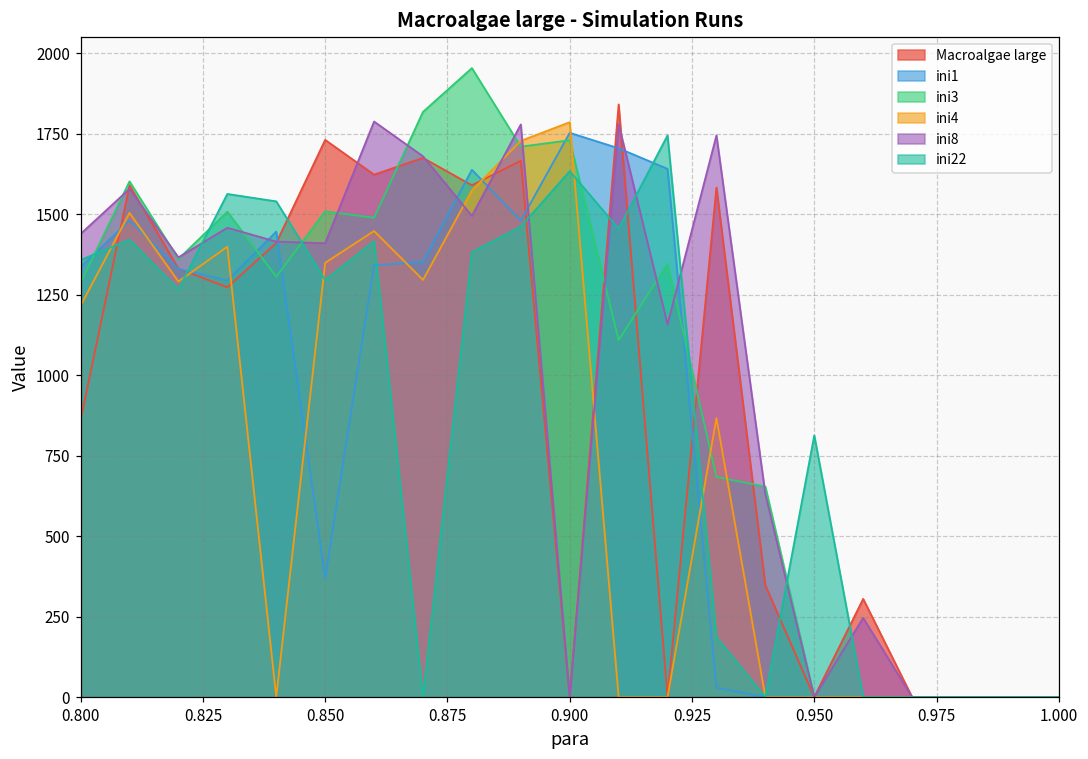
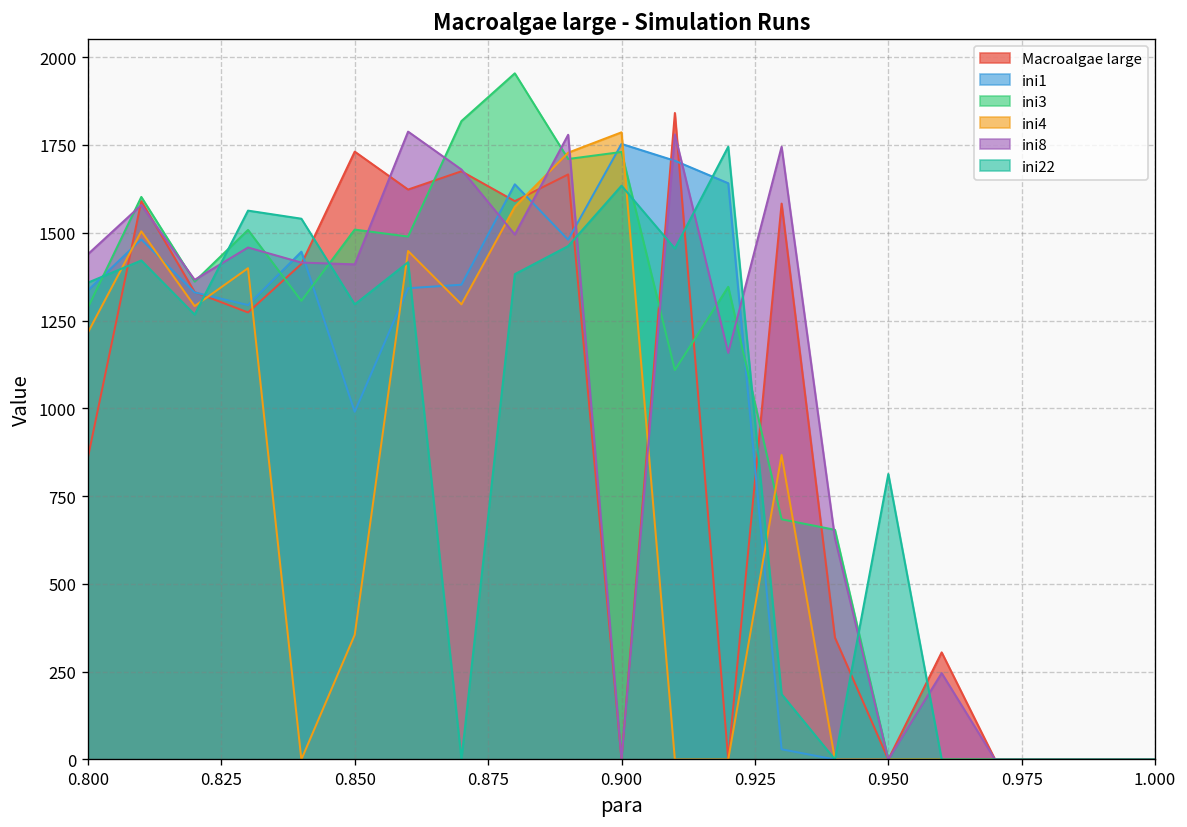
ini1, 0.850: 370 -> 990
ini4, 0.850: 1350 -> 360
